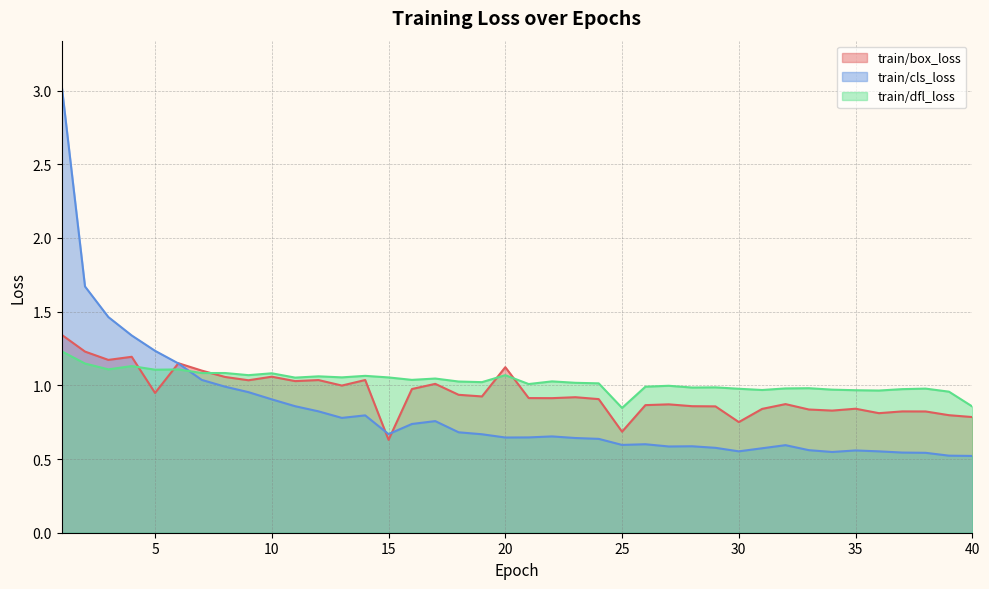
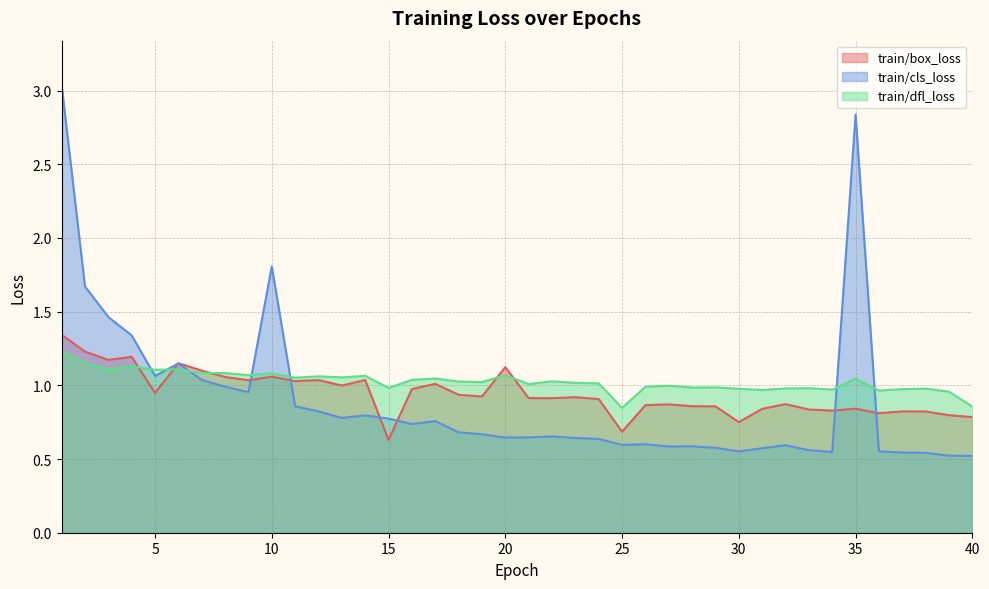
train/cls_loss, 5: 1.23 -> 1.06
train/cls_loss, 10: 0.90 -> 1.81
train/cls_loss, 15: 0.67 -> 0.77
train/dfl_loss, 15: 1.05 -> 0.98
train/cls_loss, 35: 0.56 -> 2.84
train/dfl_loss, 35: 0.97 -> 1.04
